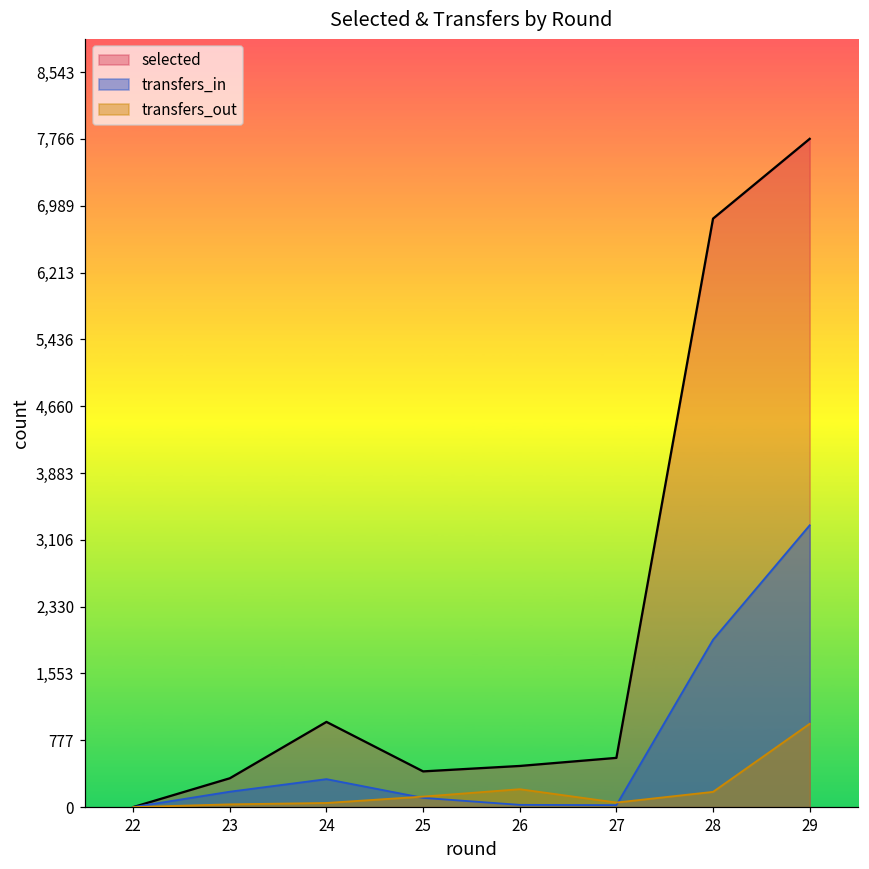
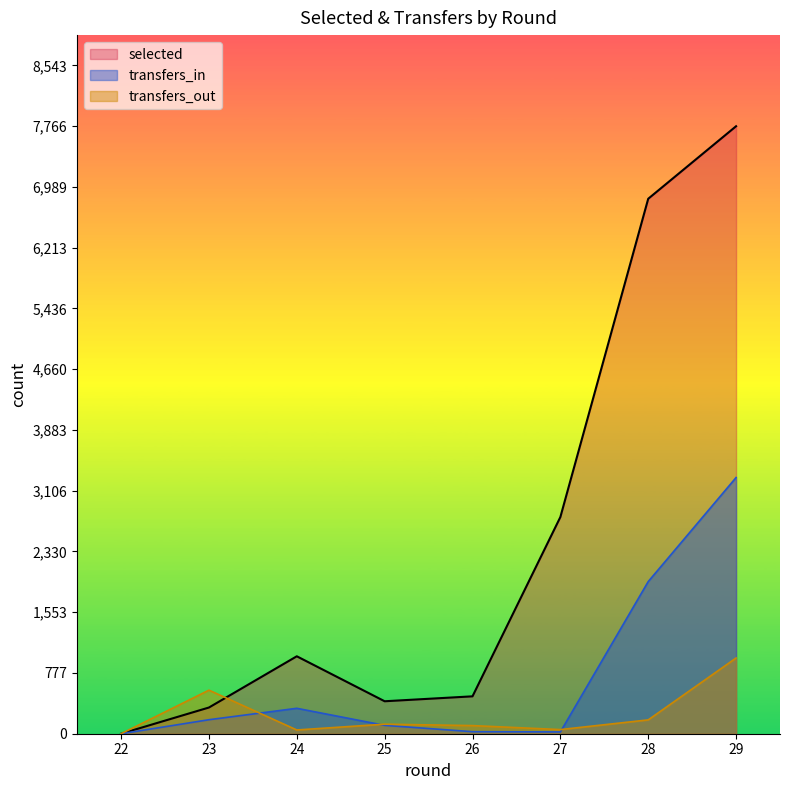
transfers_out, 23: 0 -> 600
transfers_out, 26: 200 -> 100
selected, 27: 600 -> 2,800
